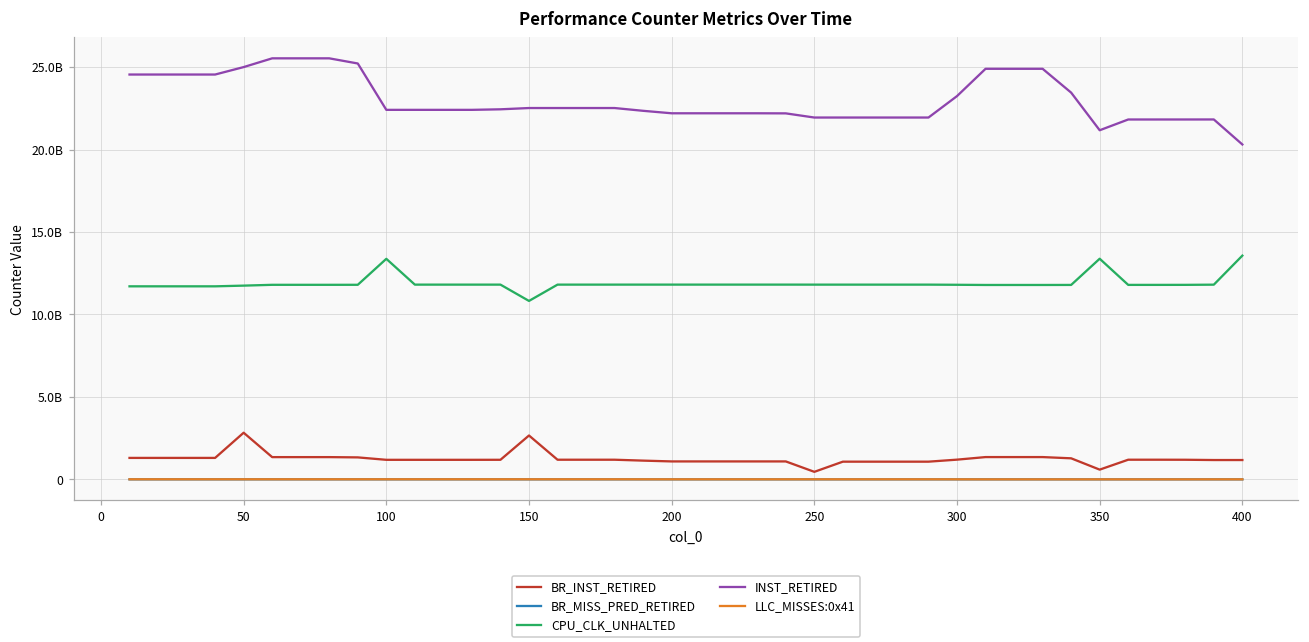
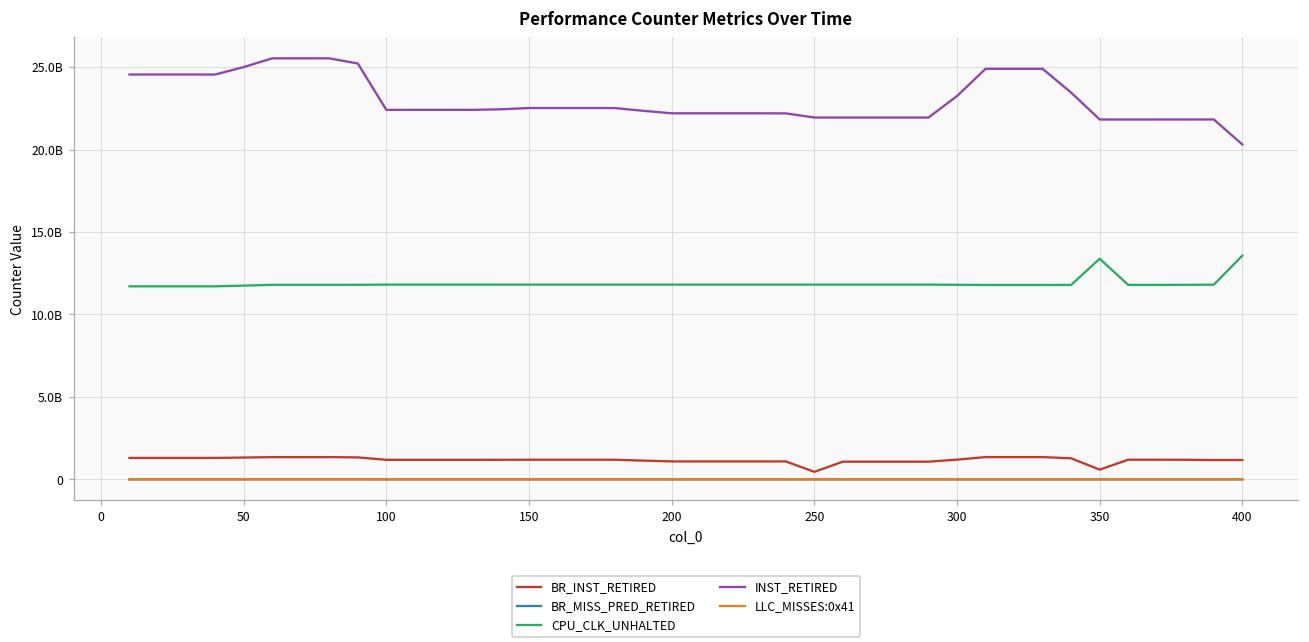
BR_INST_RETIRED, 50: 2800000000 -> 1300000000
CPU_CLK_UNHALTED, 100: 13400000000 -> 11800000000
BR_INST_RETIRED, 150: 2700000000 -> 1200000000
CPU_CLK_UNHALTED, 150: 10800000000 -> 11800000000
INST_RETIRED, 350: 21200000000 -> 21800000000
